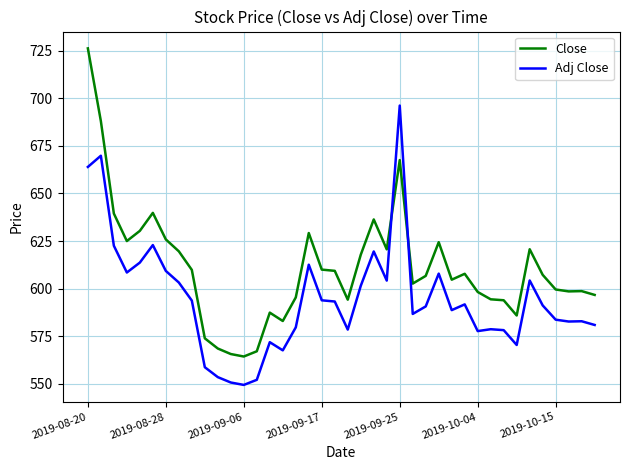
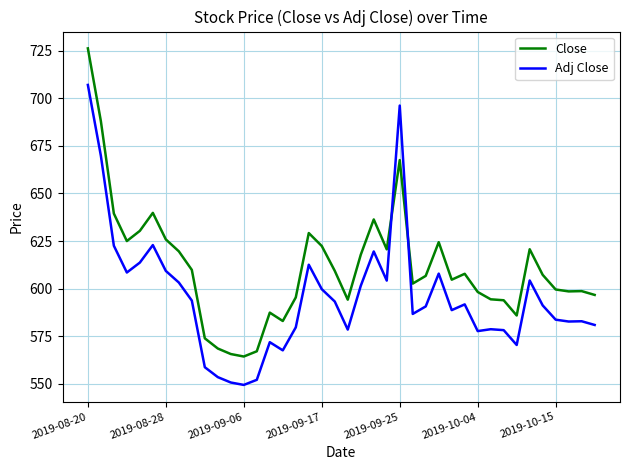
Adj Close, 2019-08-20: 664 -> 707
Close, 2019-09-17: 610 -> 622
Adj Close, 2019-09-17: 594 -> 600
